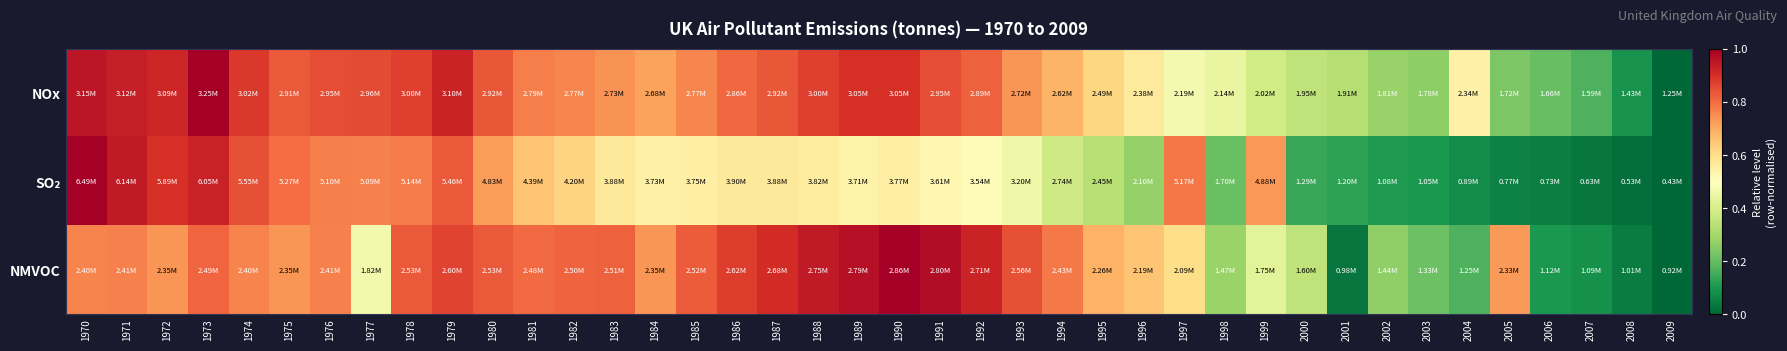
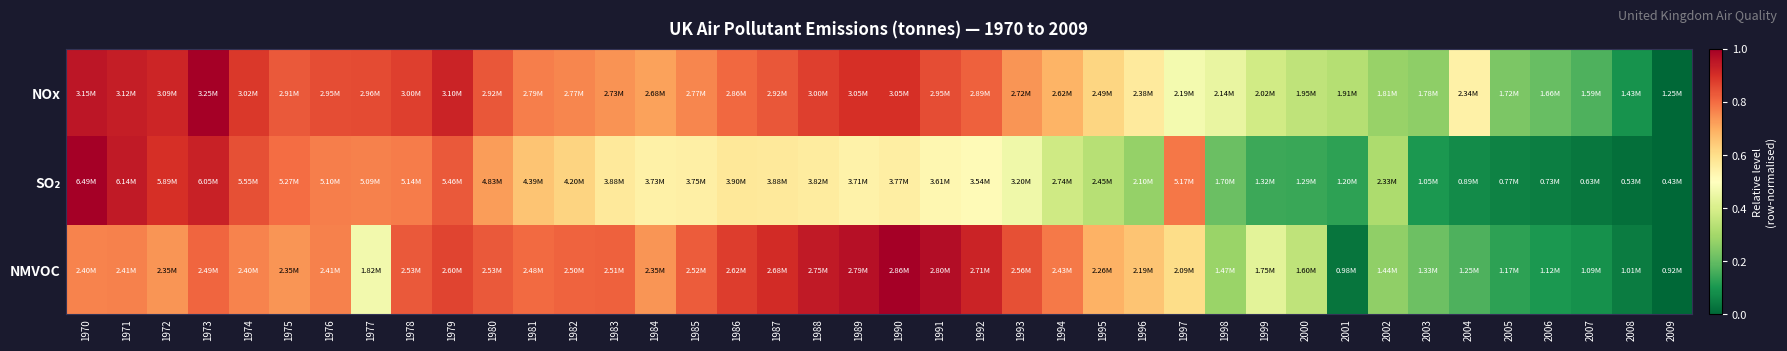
SO₂, 1999: 4.88M -> 1.32M
SO₂, 2002: 1.08M -> 2.33M
NMVOC, 2005: 2.33M -> 1.17M
